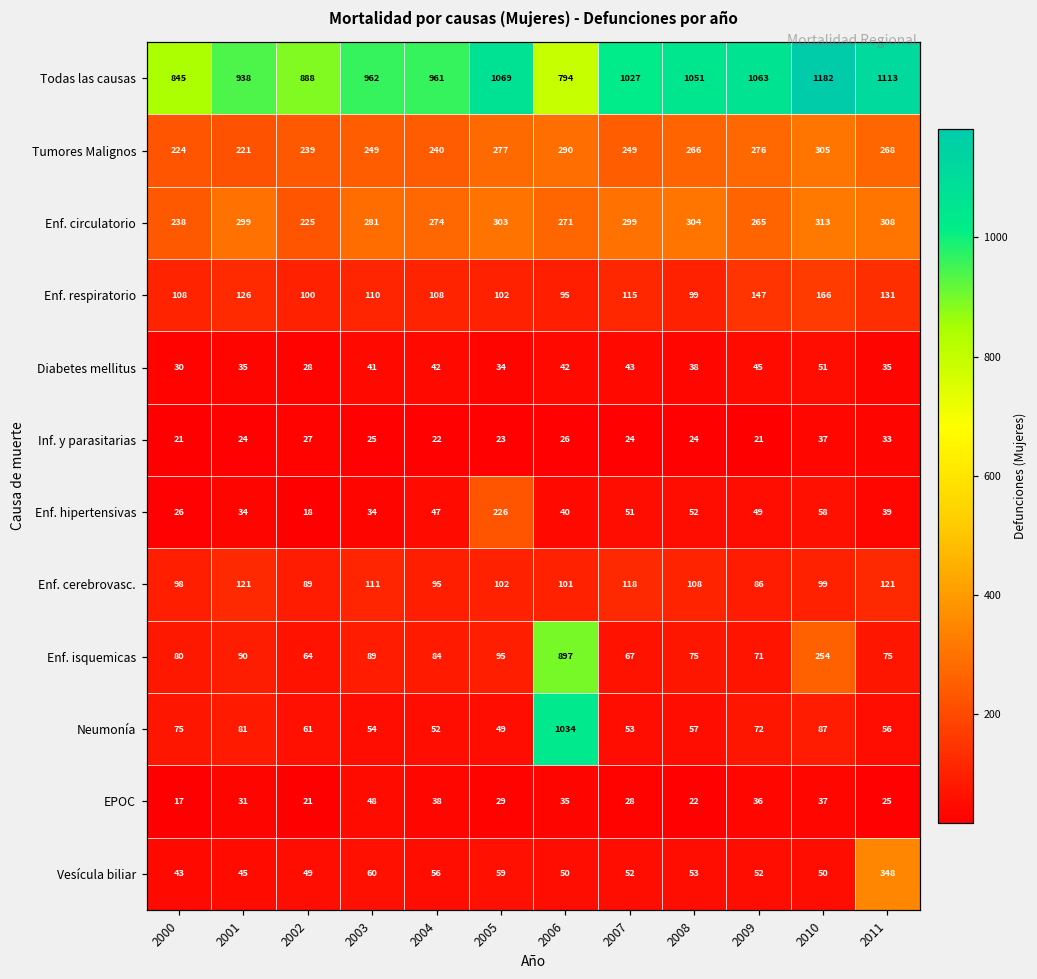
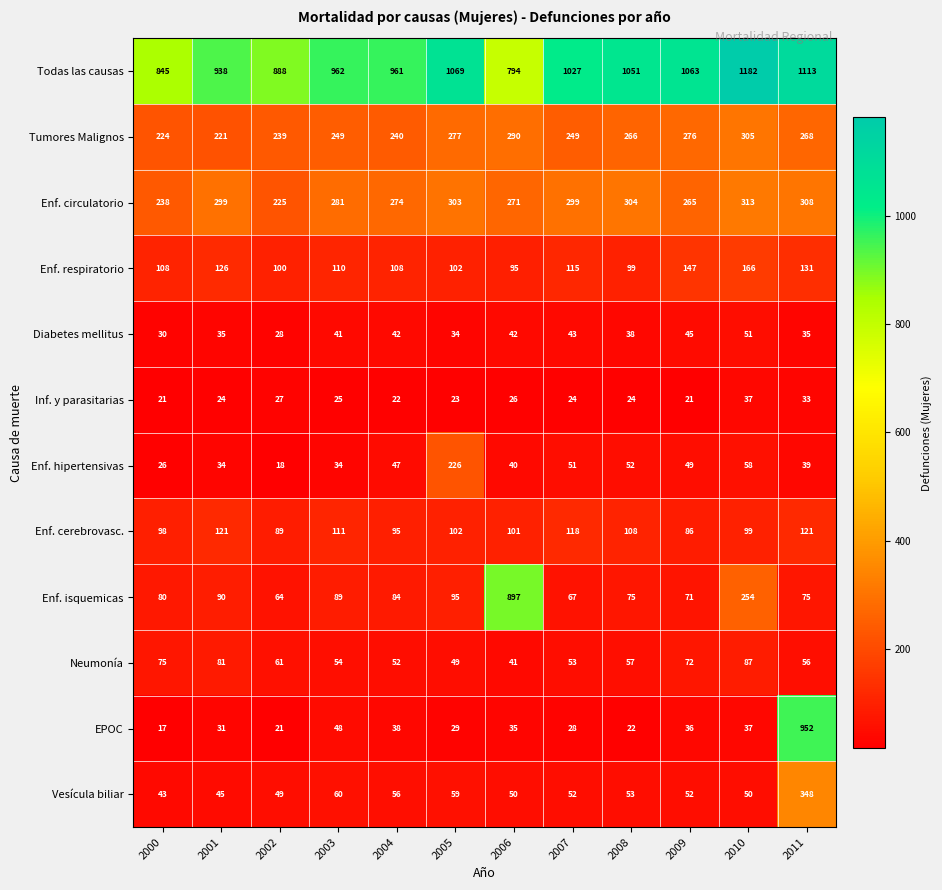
Neumonía, 2006: 1034 -> 41
EPOC, 2011: 25 -> 952
